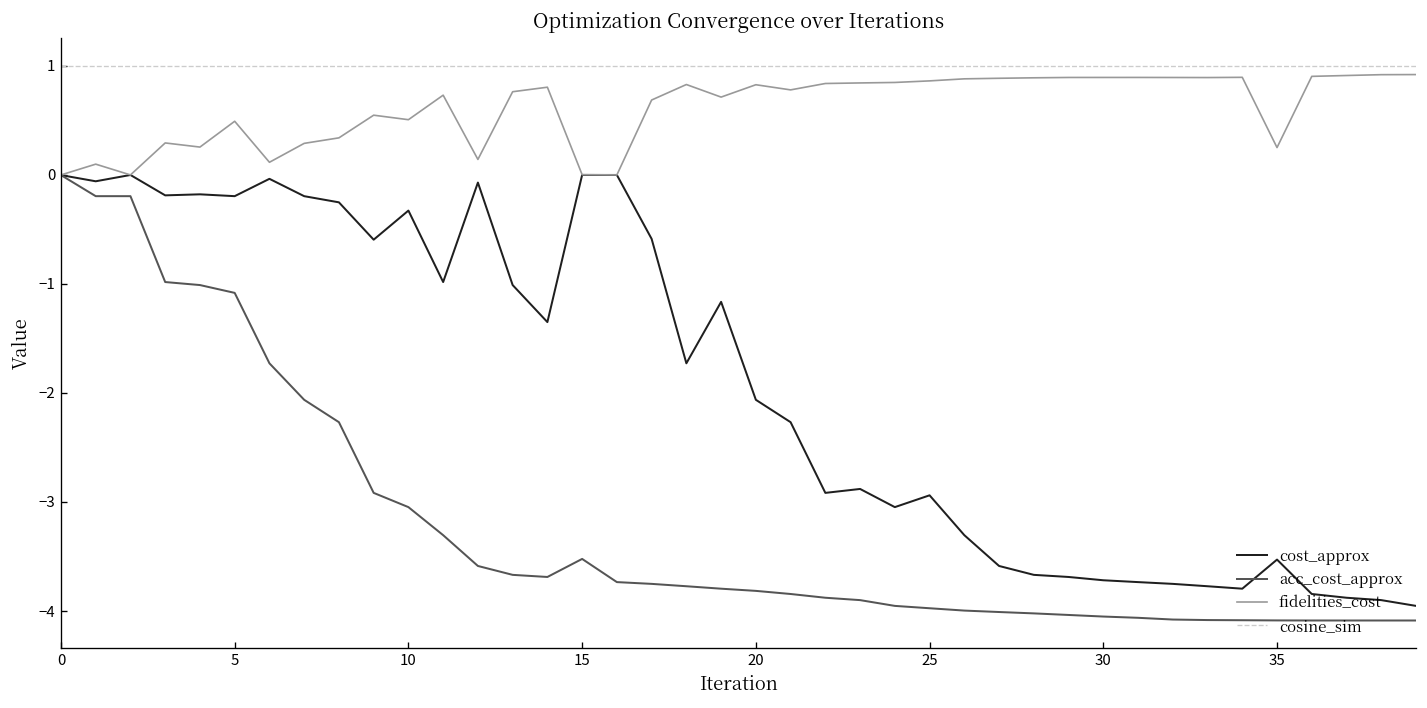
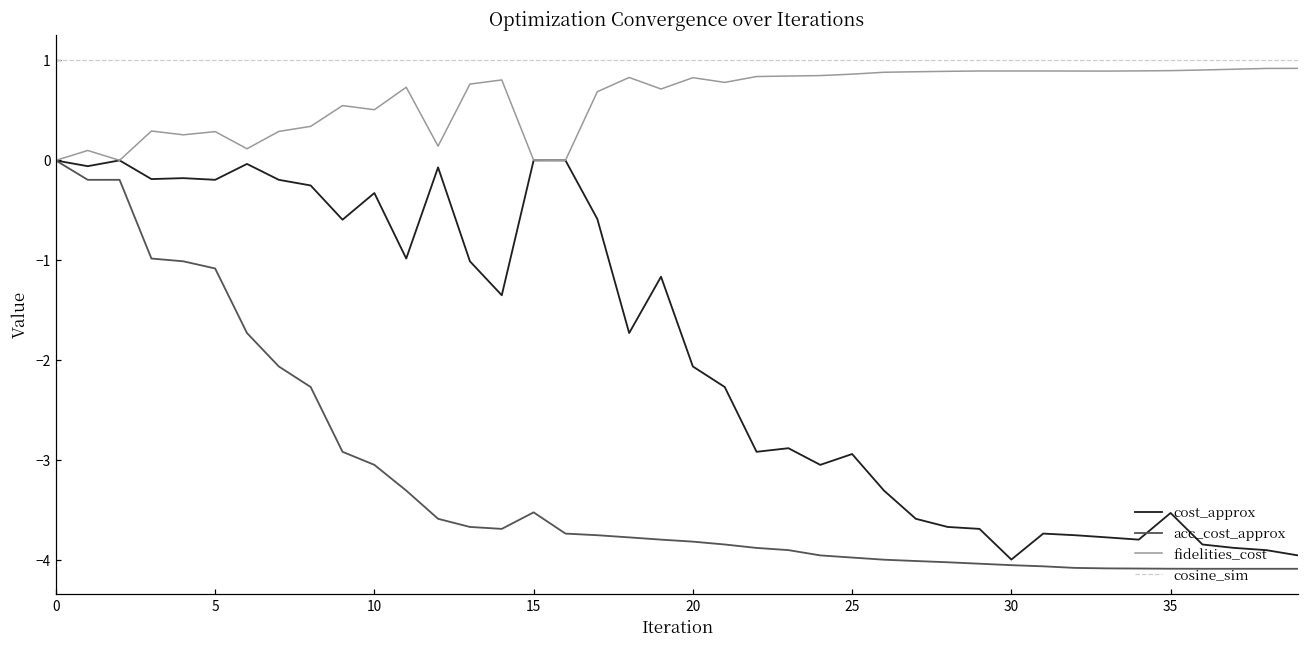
fidelities_cost, 5: 0.5 -> 0.3
cost_approx, 30: -3.7 -> -4.0
fidelities_cost, 35: 0.3 -> 0.9
